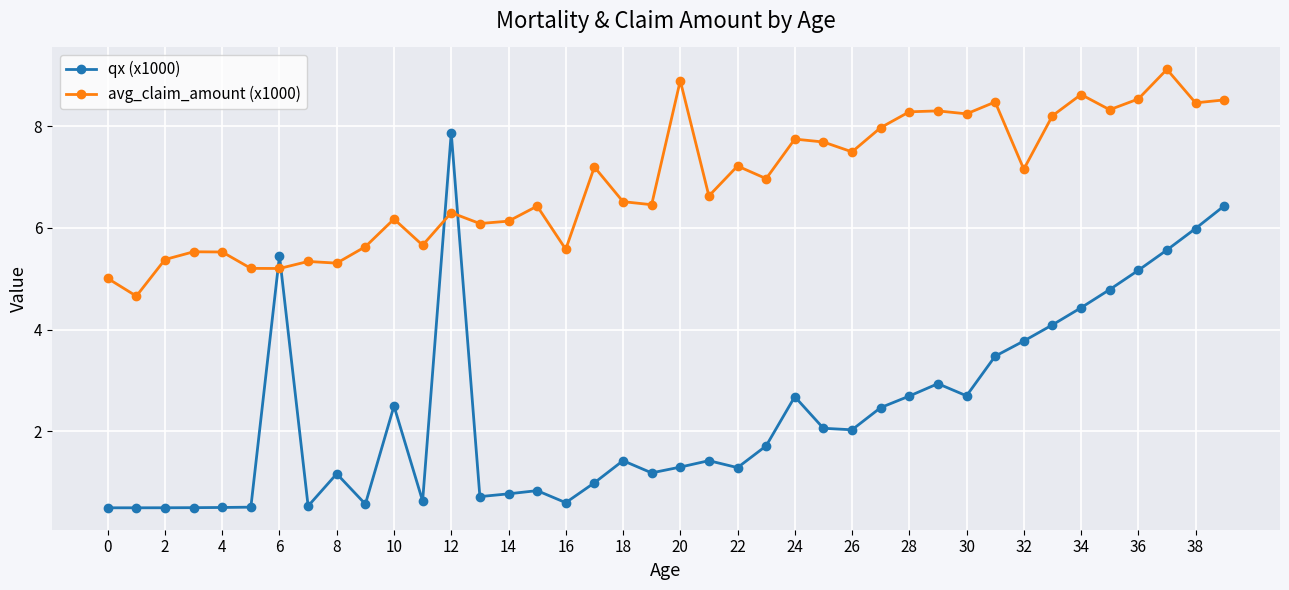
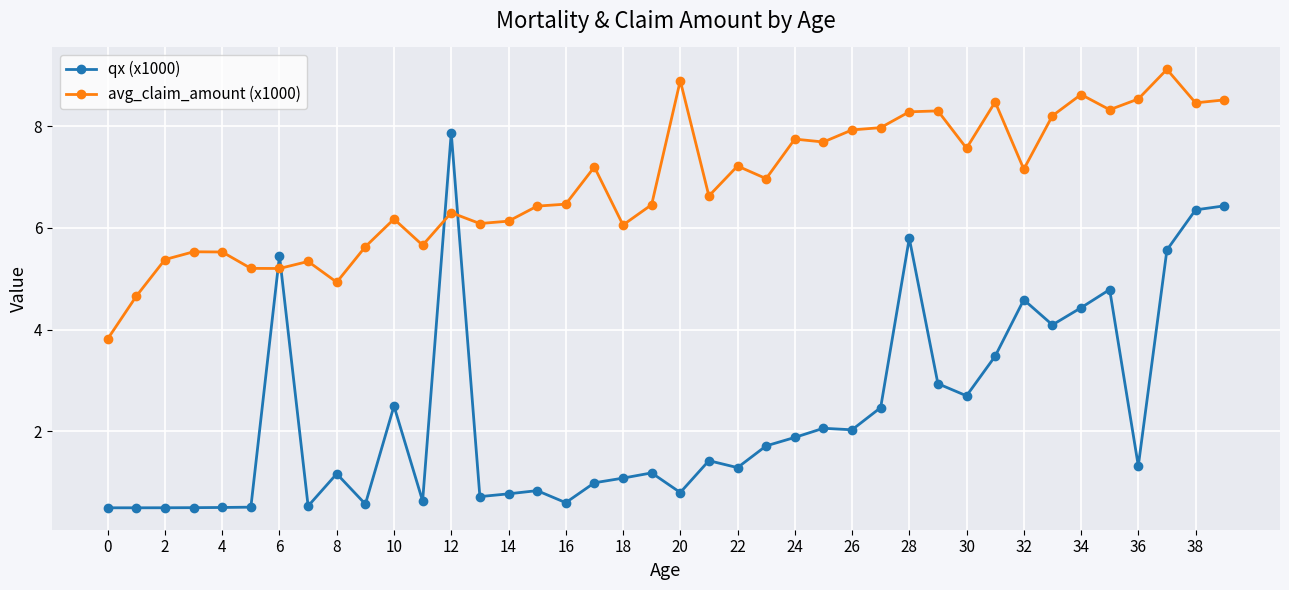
avg_claim_amount (x1000), 0: 5.0 -> 3.8
avg_claim_amount (x1000), 8: 5.3 -> 4.9
avg_claim_amount (x1000), 16: 5.6 -> 6.5
qx (x1000), 18: 1.4 -> 1.1
avg_claim_amount (x1000), 18: 6.5 -> 6.1
qx (x1000), 20: 1.3 -> 0.8
qx (x1000), 24: 2.7 -> 1.9
avg_claim_amount (x1000), 26: 7.5 -> 7.9
qx (x1000), 28: 2.7 -> 5.8
avg_claim_amount (x1000), 30: 8.2 -> 7.6
qx (x1000), 32: 3.8 -> 4.6
qx (x1000), 36: 5.2 -> 1.3
qx (x1000), 38: 6.0 -> 6.4
